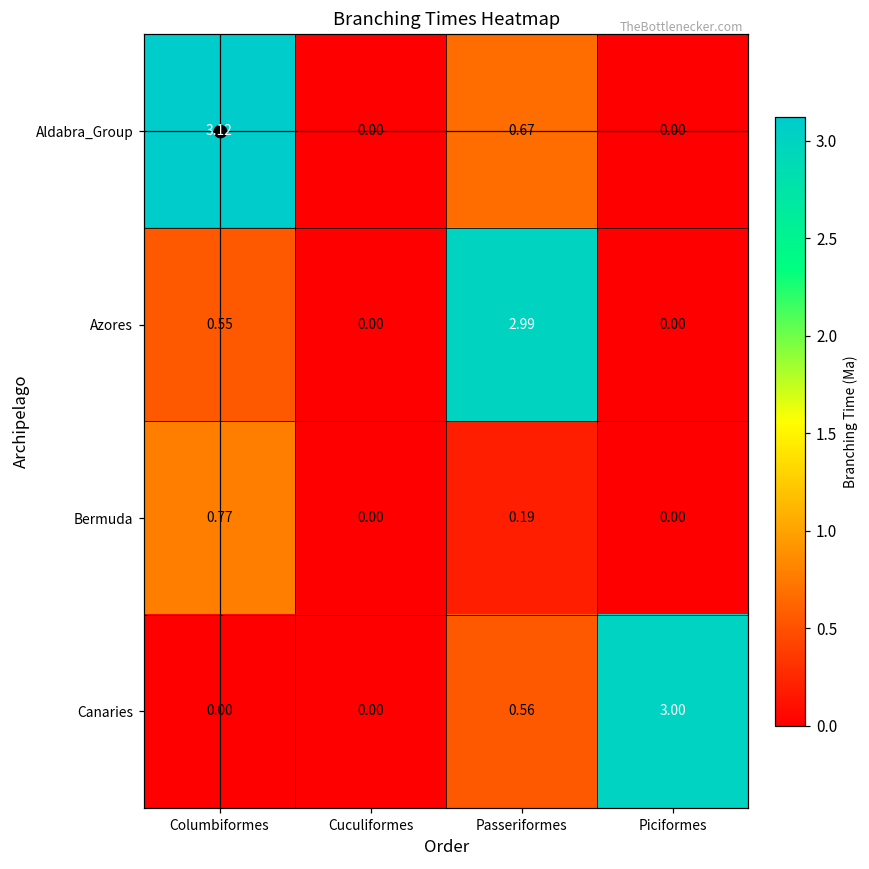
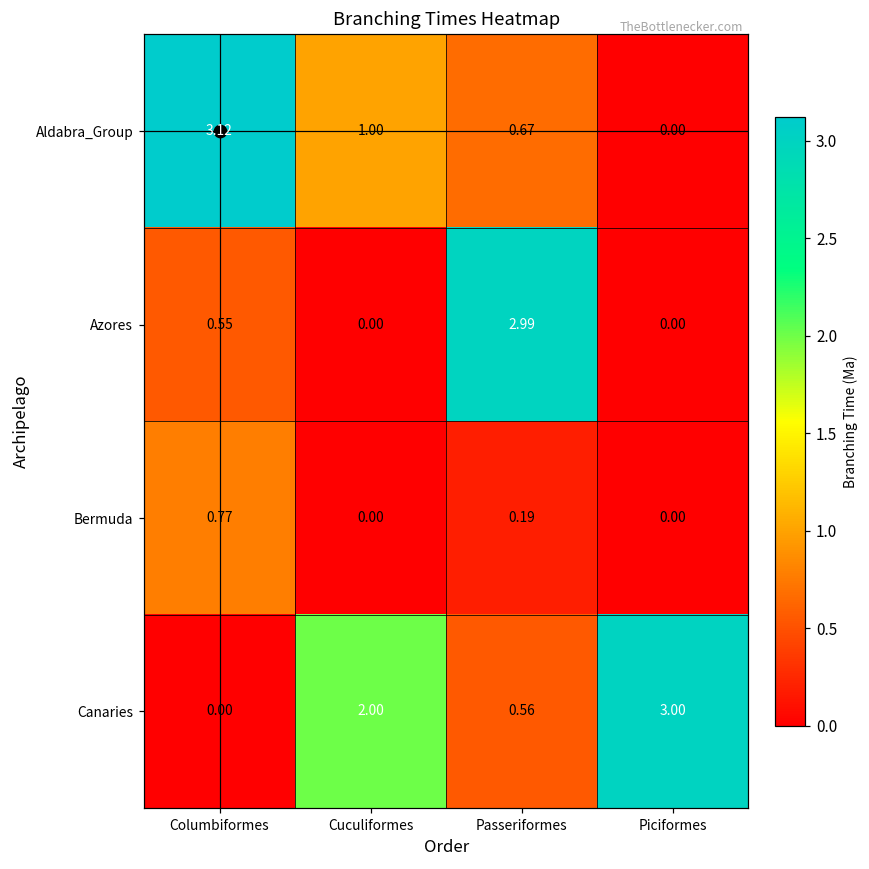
Aldabra_Group, Cuculiformes: 0.00 -> 1.00
Canaries, Cuculiformes: 0.00 -> 2.00
